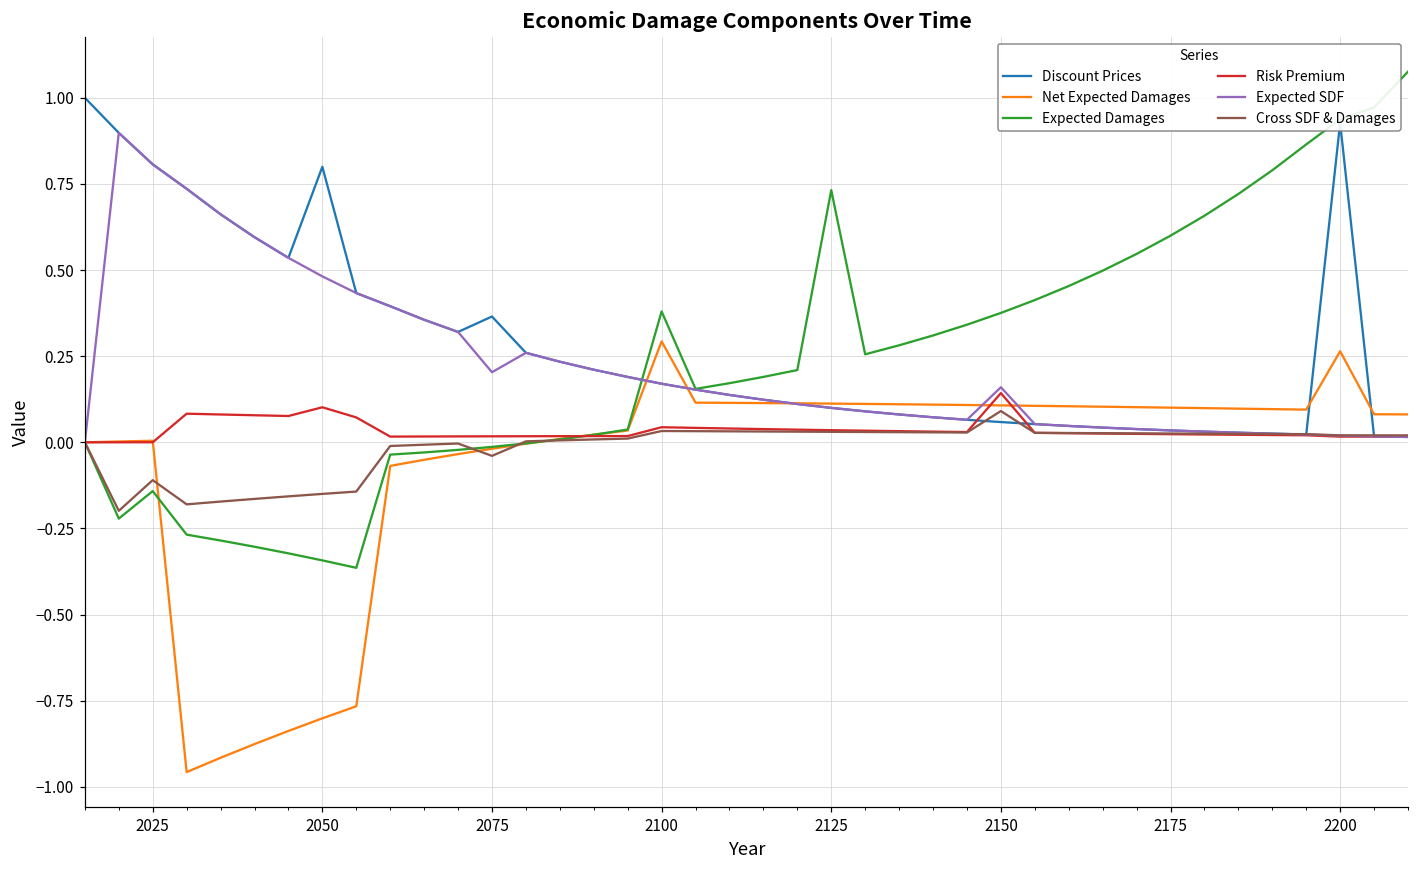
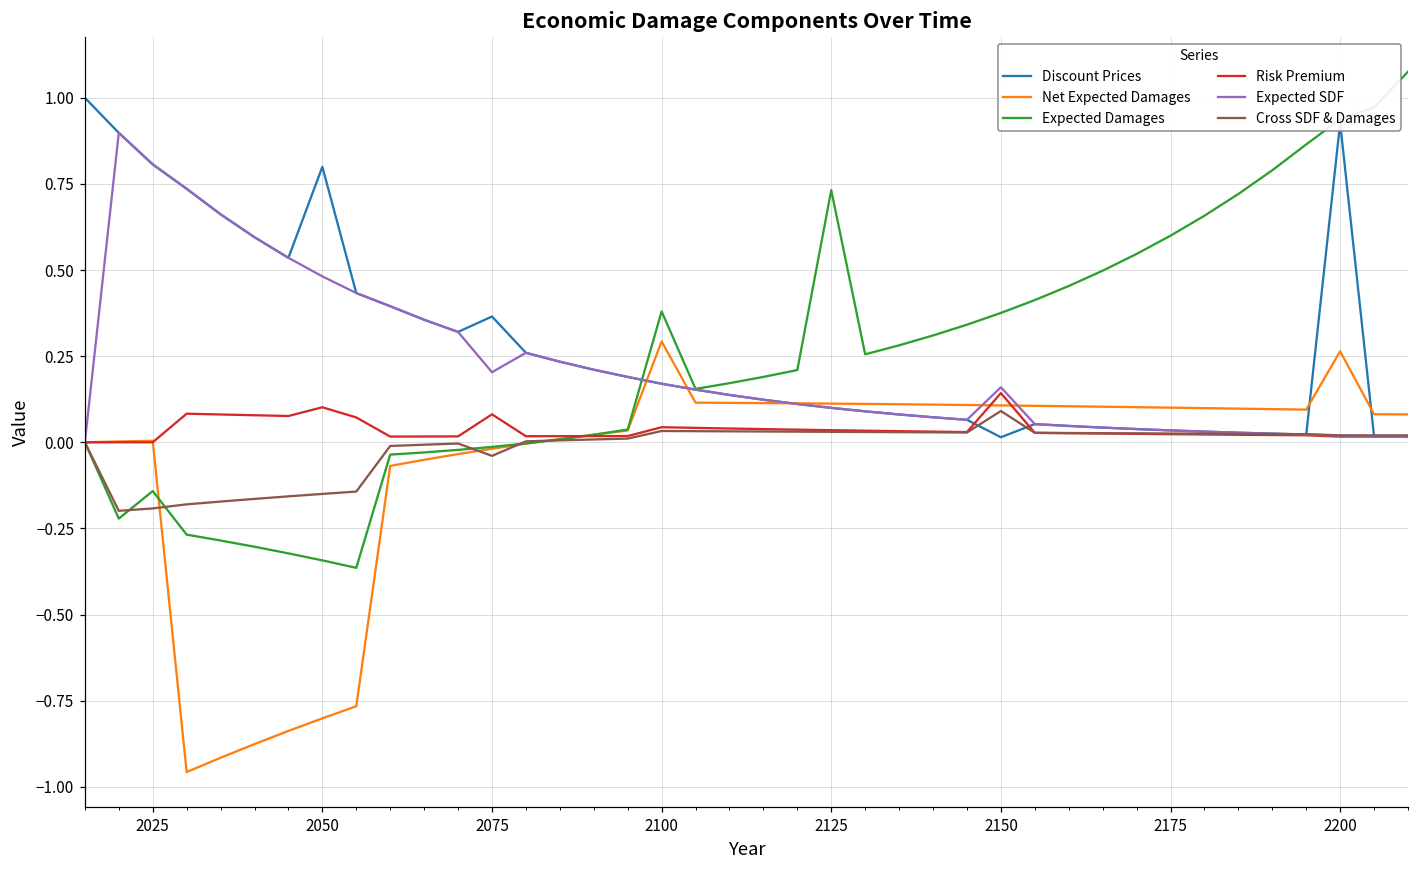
Cross SDF & Damages, 2025: -0.11 -> -0.19
Risk Premium, 2075: 0.02 -> 0.08
Discount Prices, 2150: 0.06 -> 0.01
